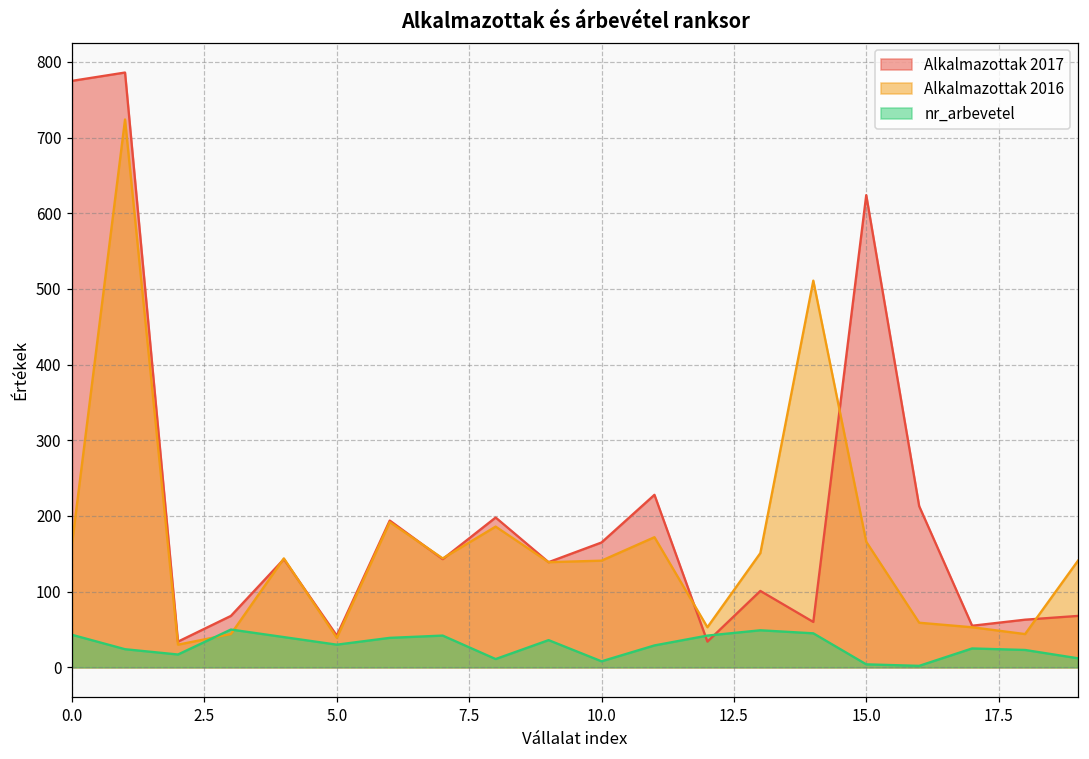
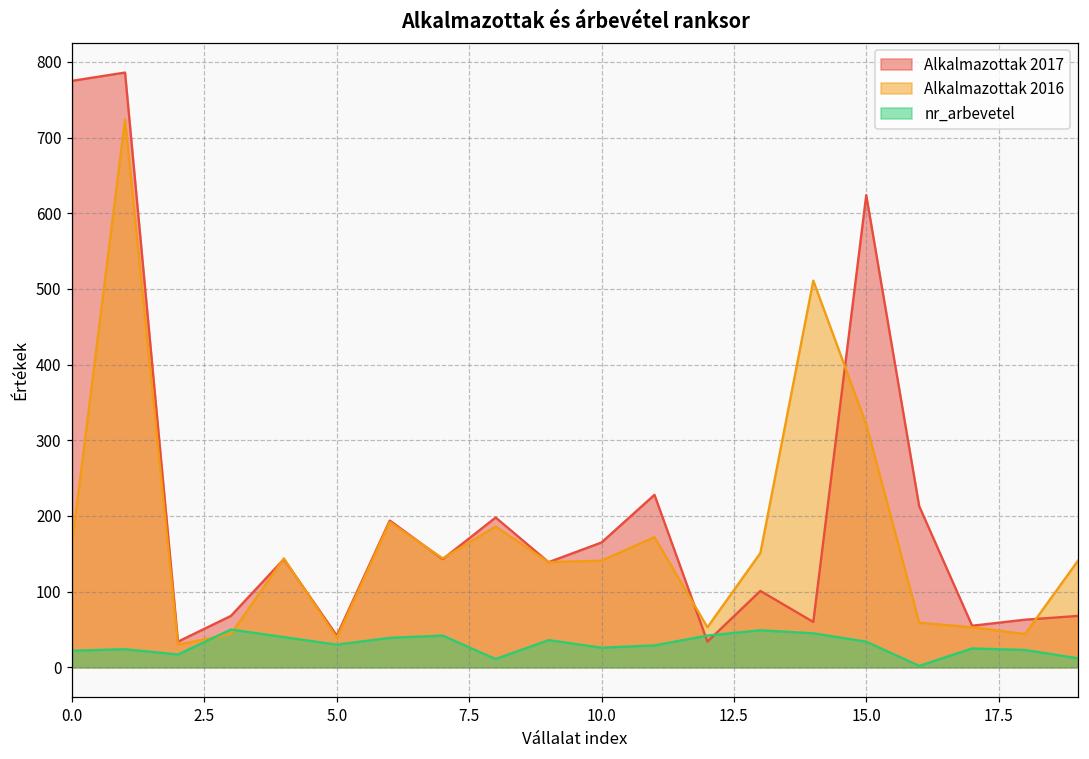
nr_arbevetel, 0.0: 40 -> 20
nr_arbevetel, 10.0: 10 -> 30
Alkalmazottak 2016, 15.0: 170 -> 320
nr_arbevetel, 15.0: 0 -> 30
